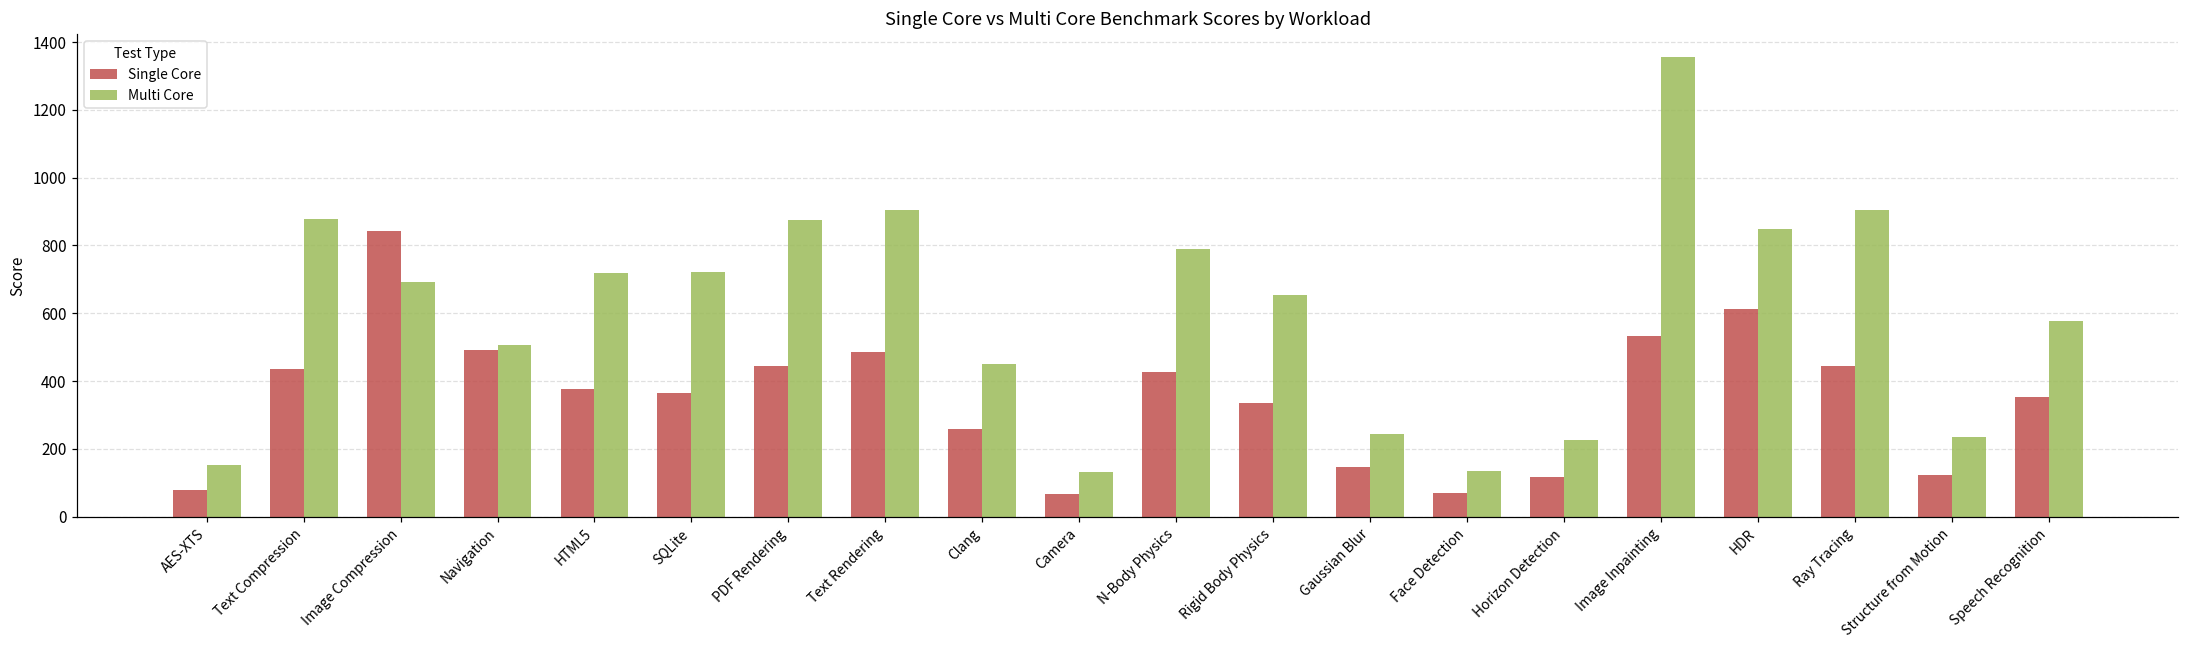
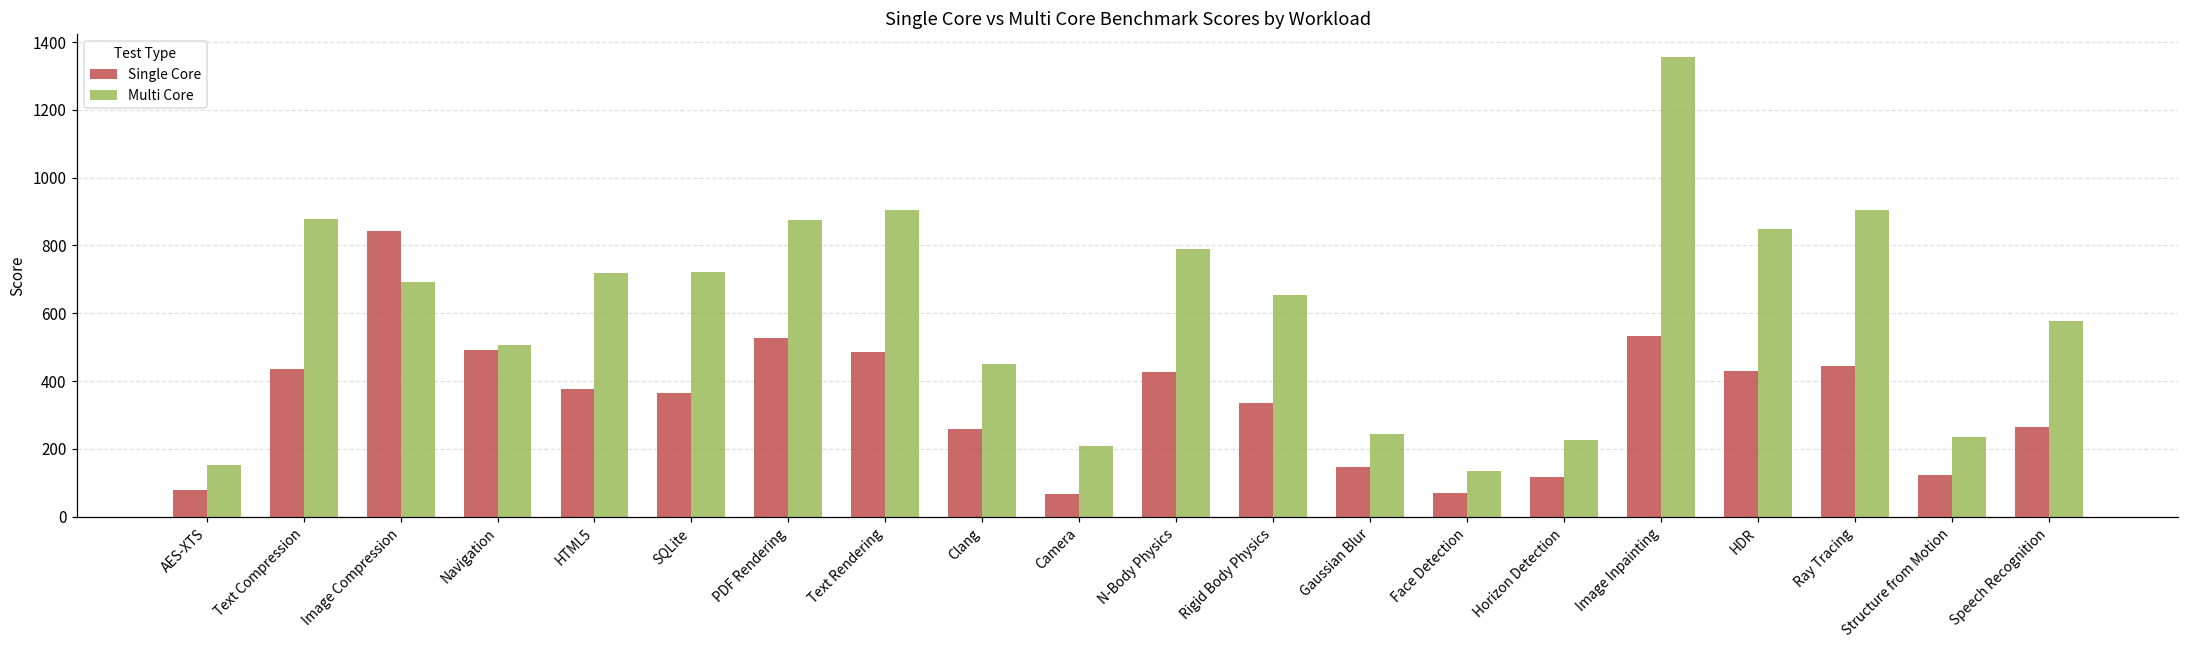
Single Core, PDF Rendering: 440 -> 530
Multi Core, Camera: 130 -> 210
Single Core, HDR: 610 -> 430
Single Core, Speech Recognition: 350 -> 260
